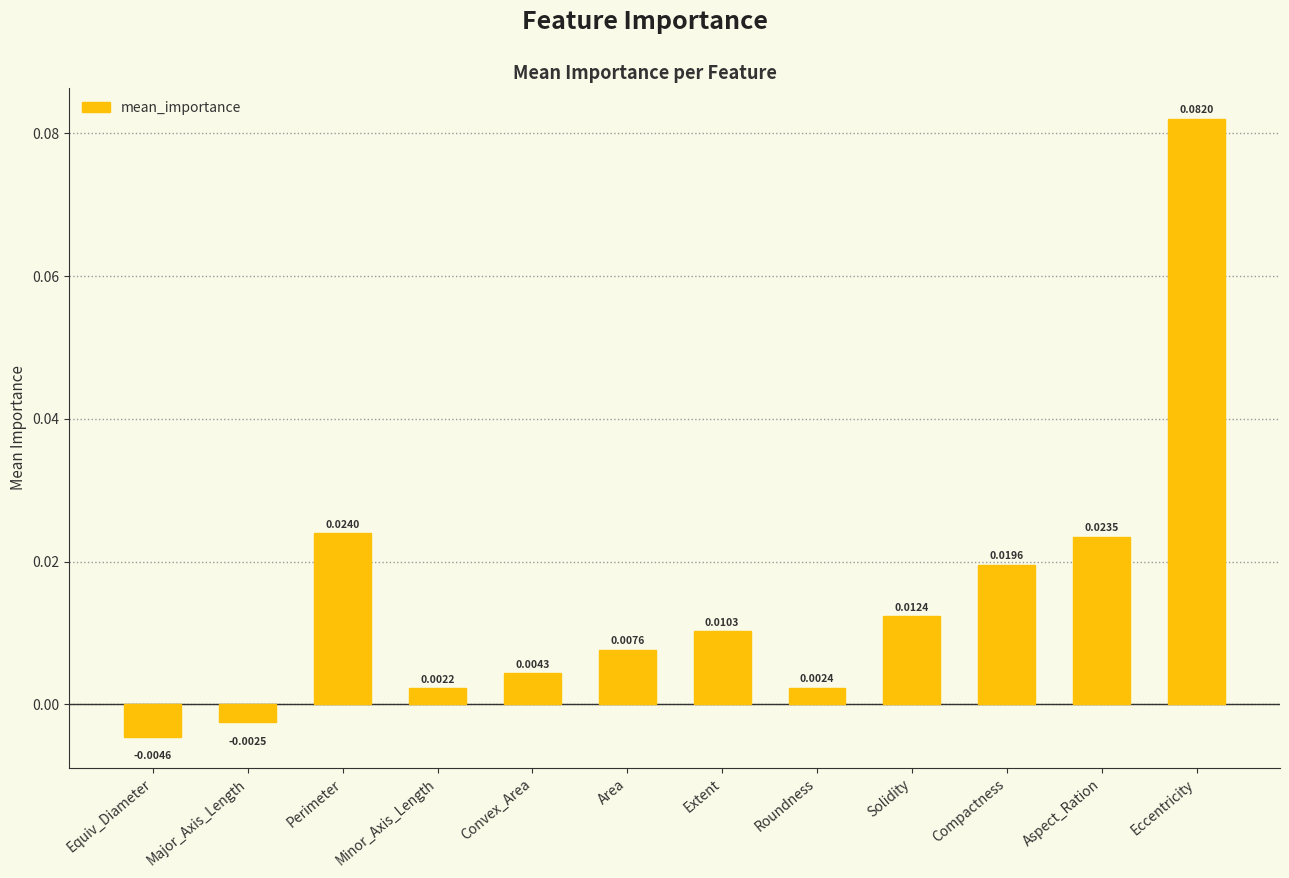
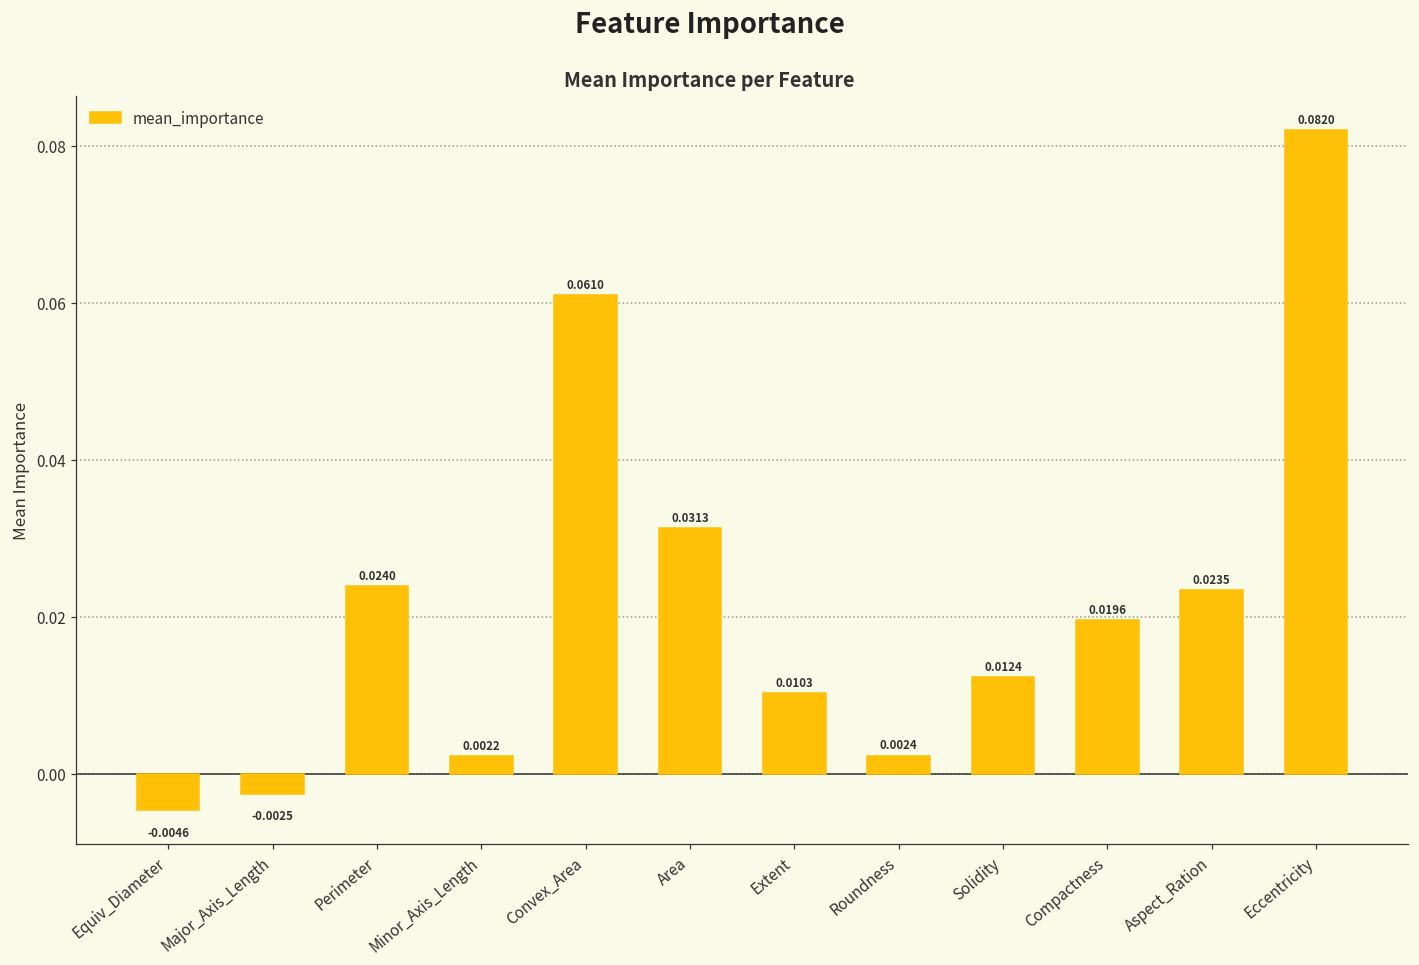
Convex_Area: 0.0043 -> 0.0610
Area: 0.0076 -> 0.0313
